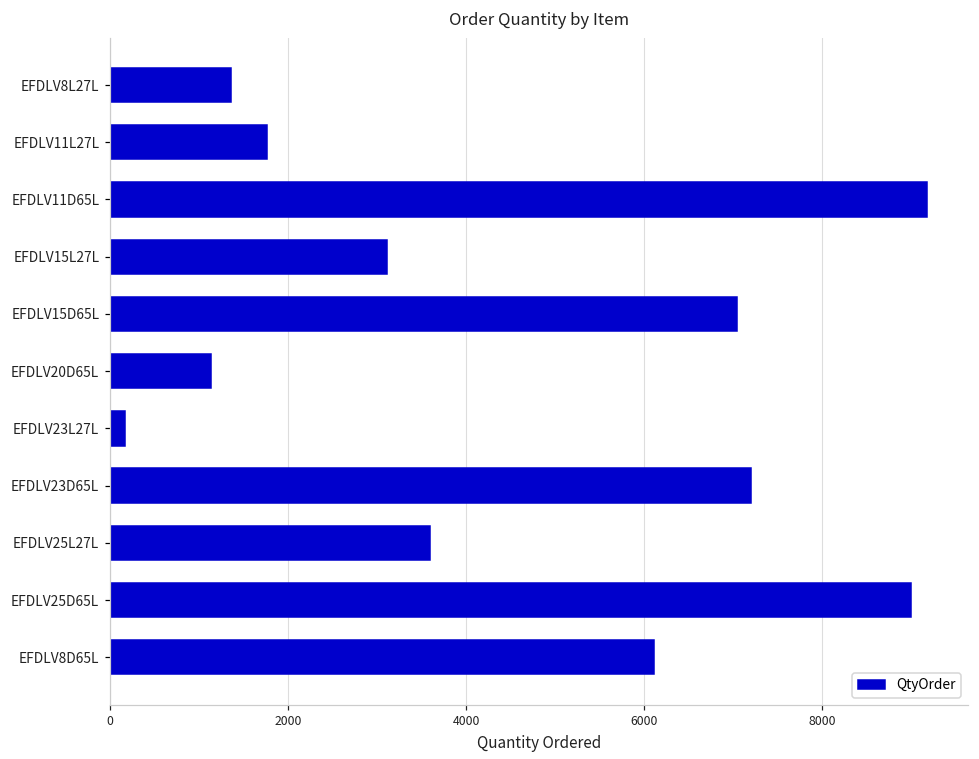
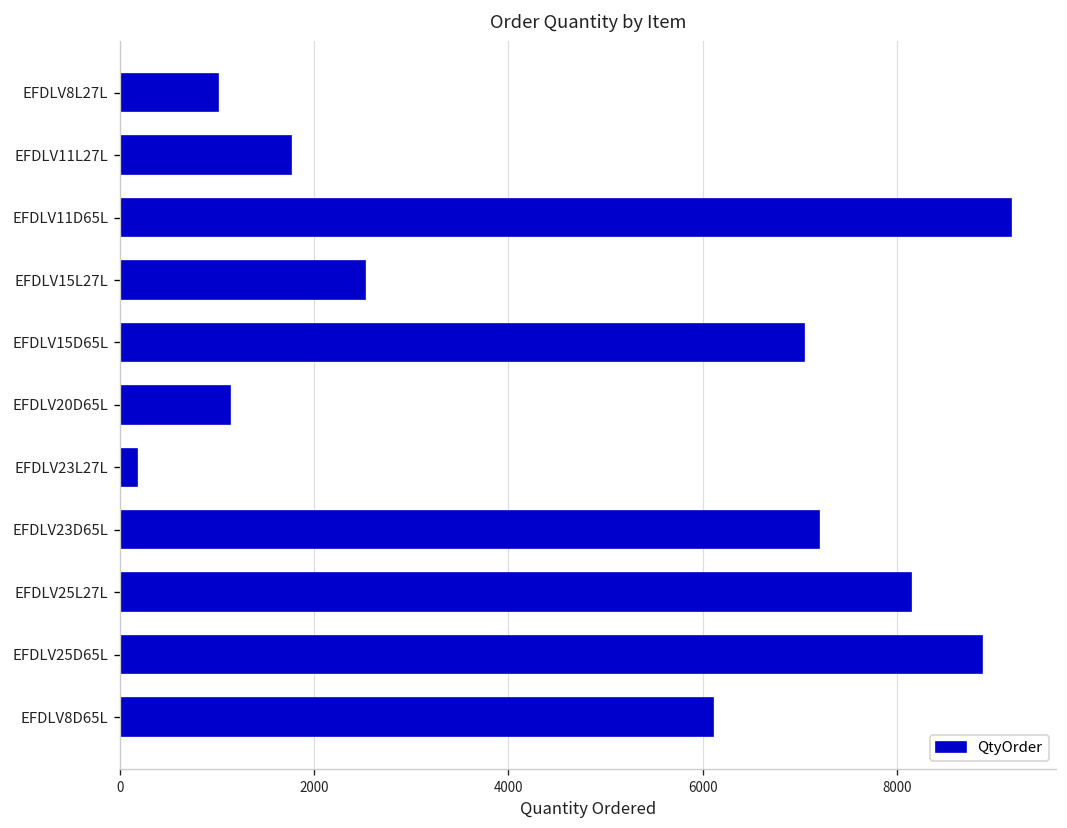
EFDLV8L27L: 1400 -> 1000
EFDLV15L27L: 3100 -> 2500
EFDLV25L27L: 3600 -> 8100
EFDLV25D65L: 9000 -> 8900
